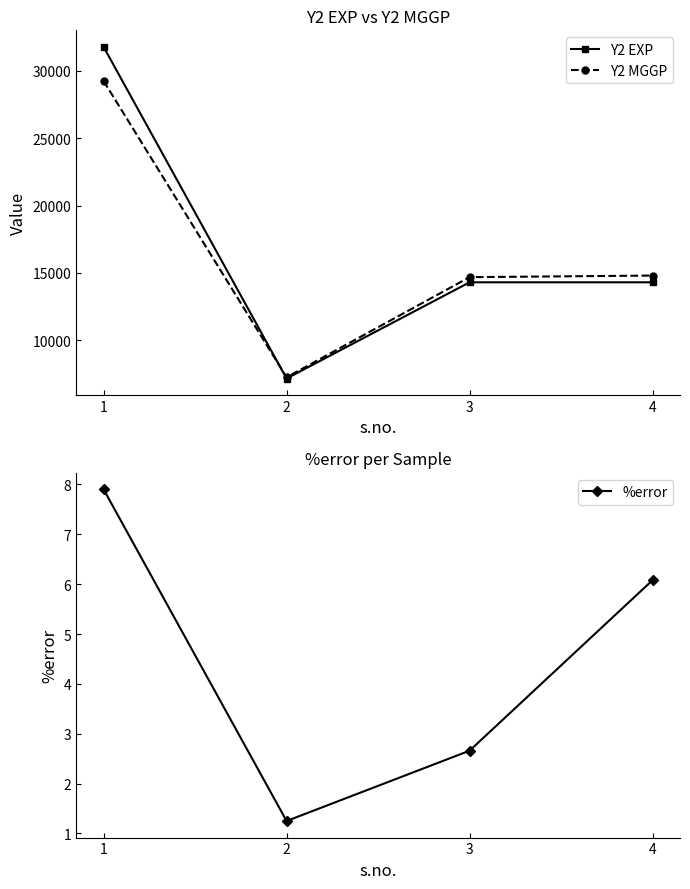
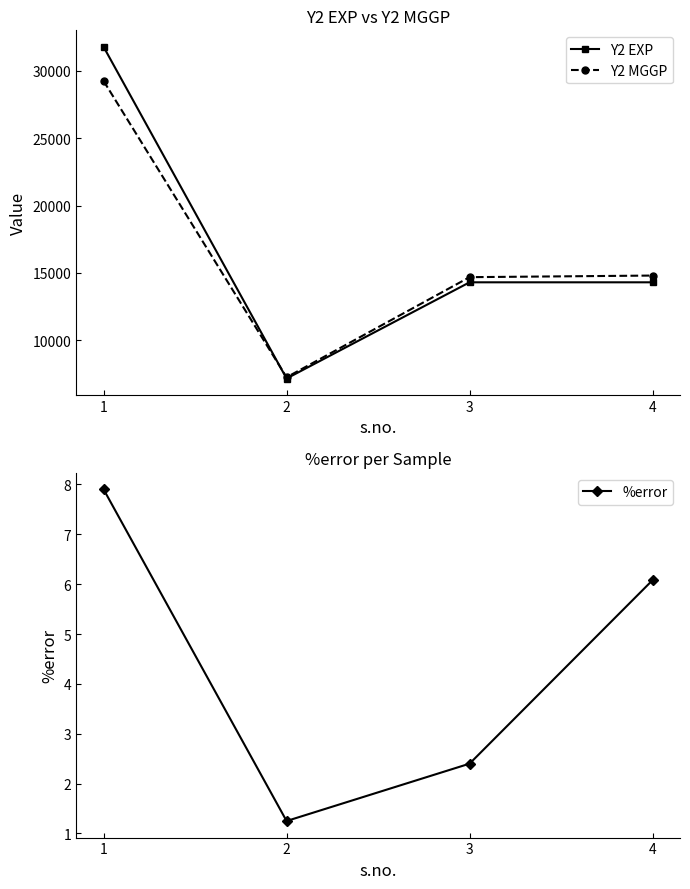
%error per Sample, 3: 2.7 -> 2.4
